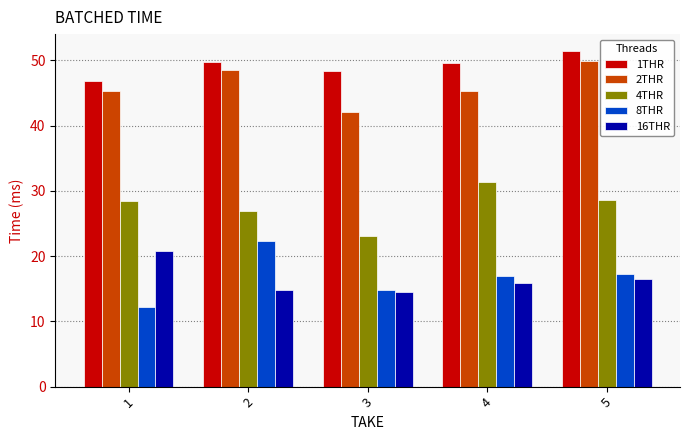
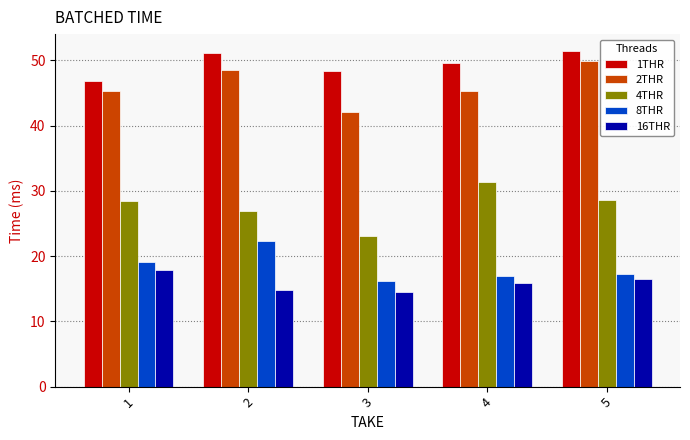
8THR, 1: 12 -> 19
16THR, 1: 21 -> 18
1THR, 2: 50 -> 51
8THR, 3: 15 -> 16
